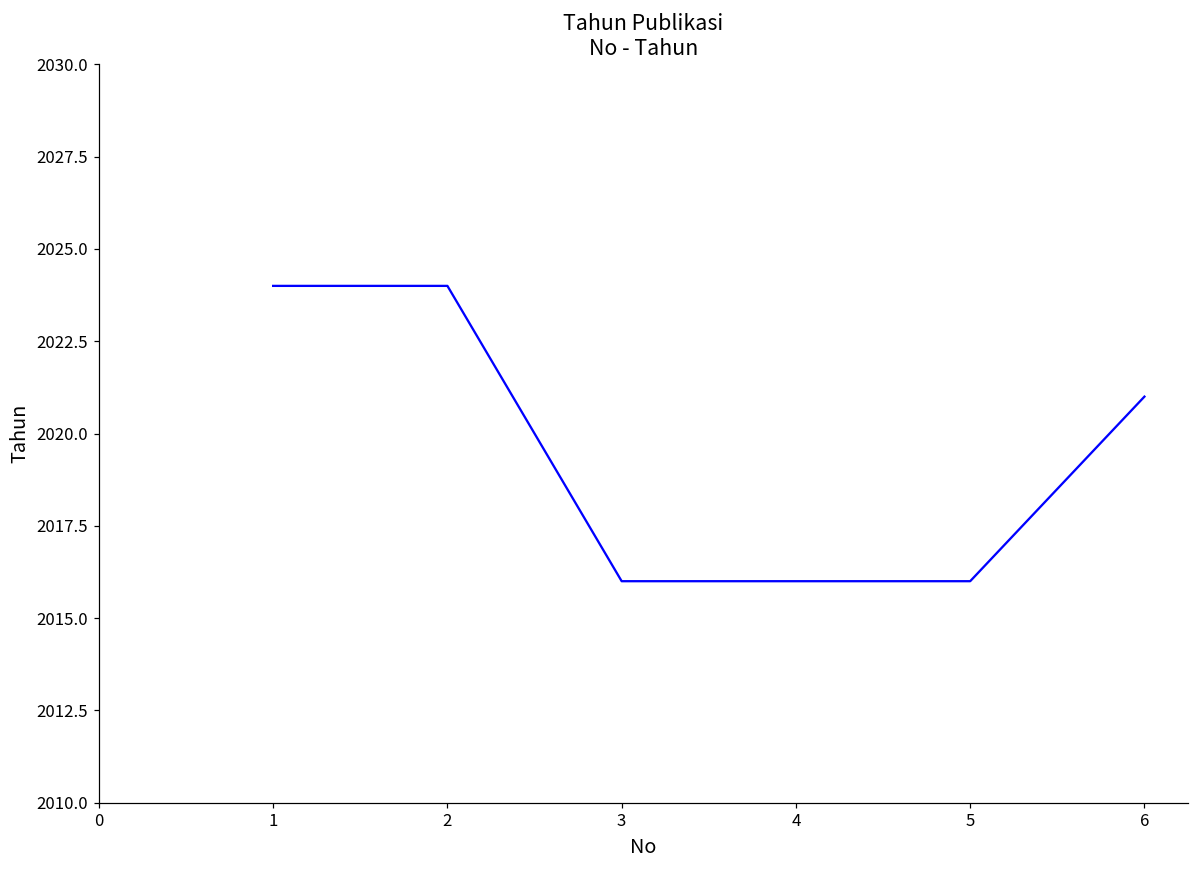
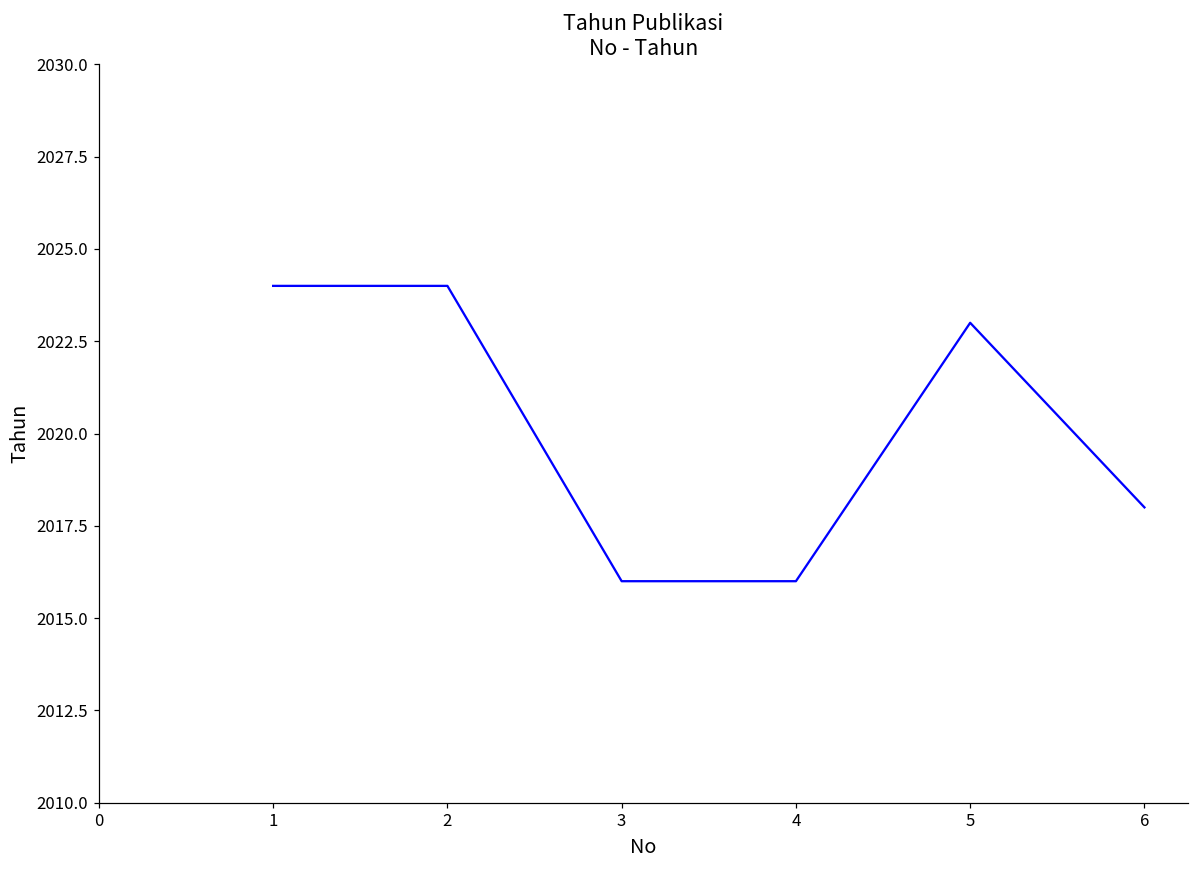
5: 2016 -> 2023
6: 2021 -> 2018
